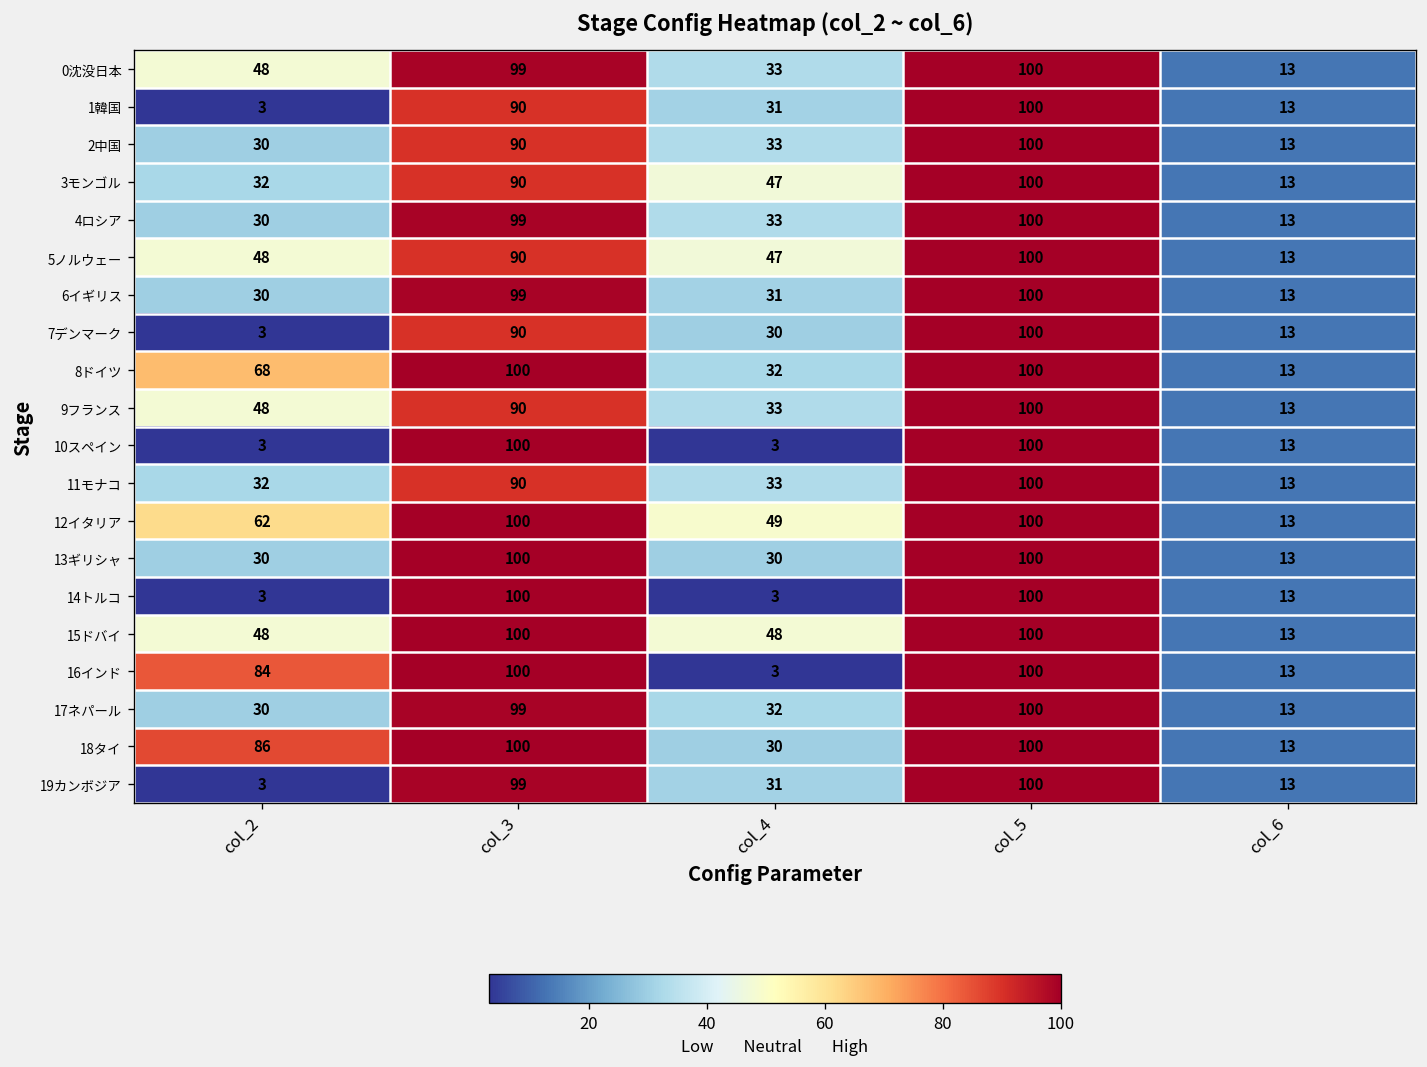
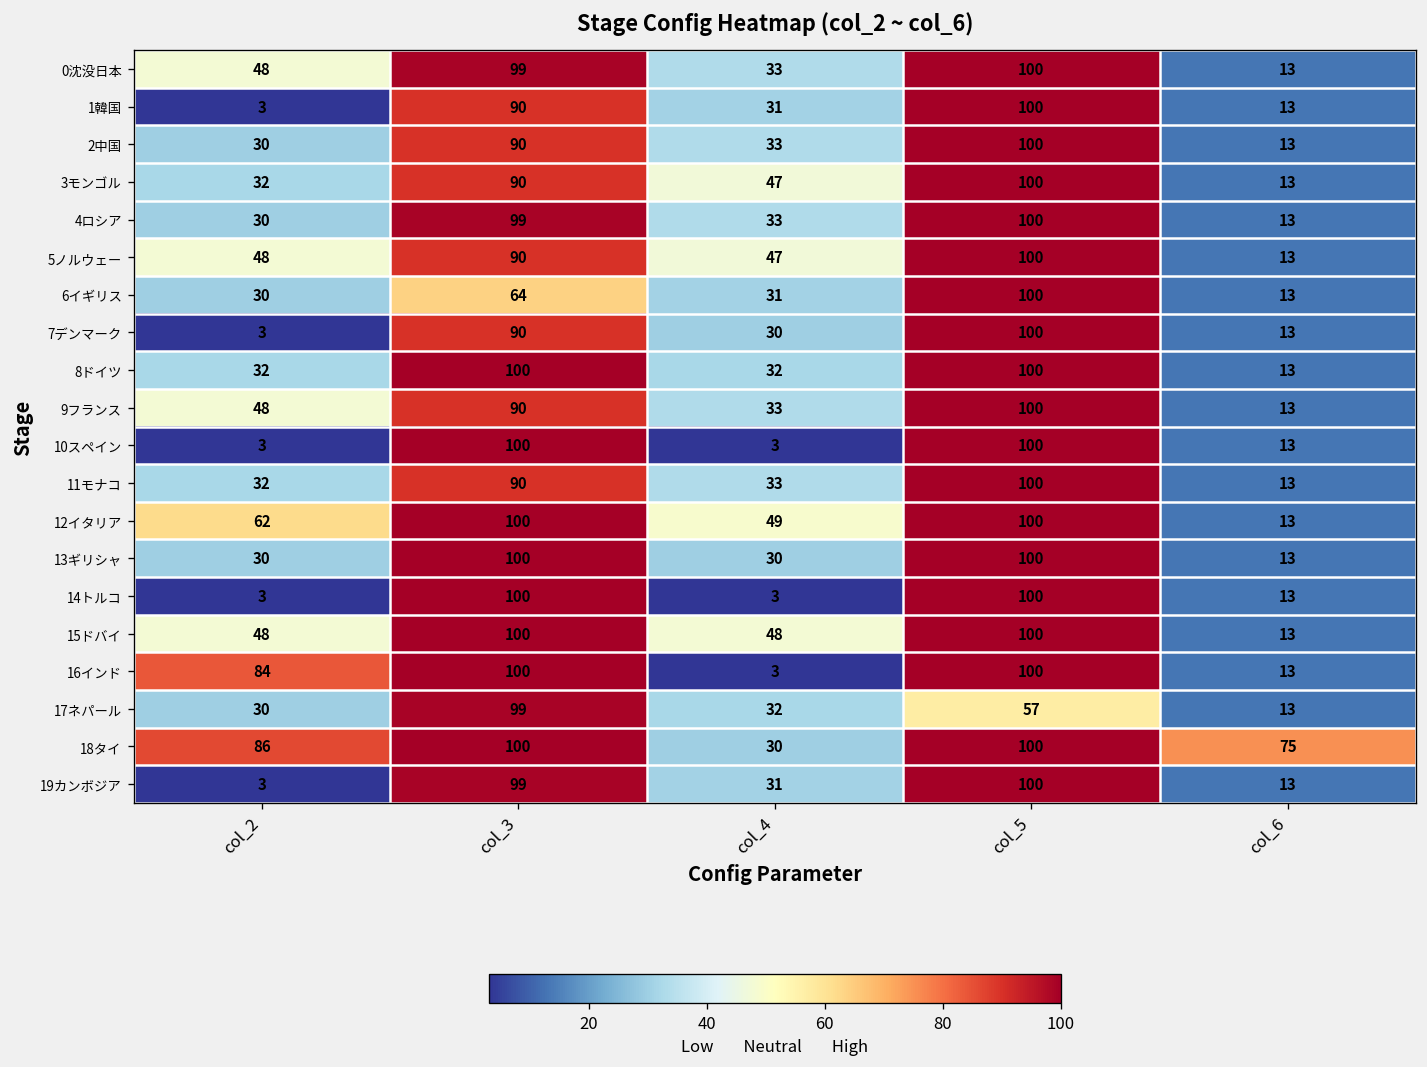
6イギリス, col_3: 99 -> 64
8ドイツ, col_2: 68 -> 32
17ネパール, col_5: 100 -> 57
18タイ, col_6: 13 -> 75
